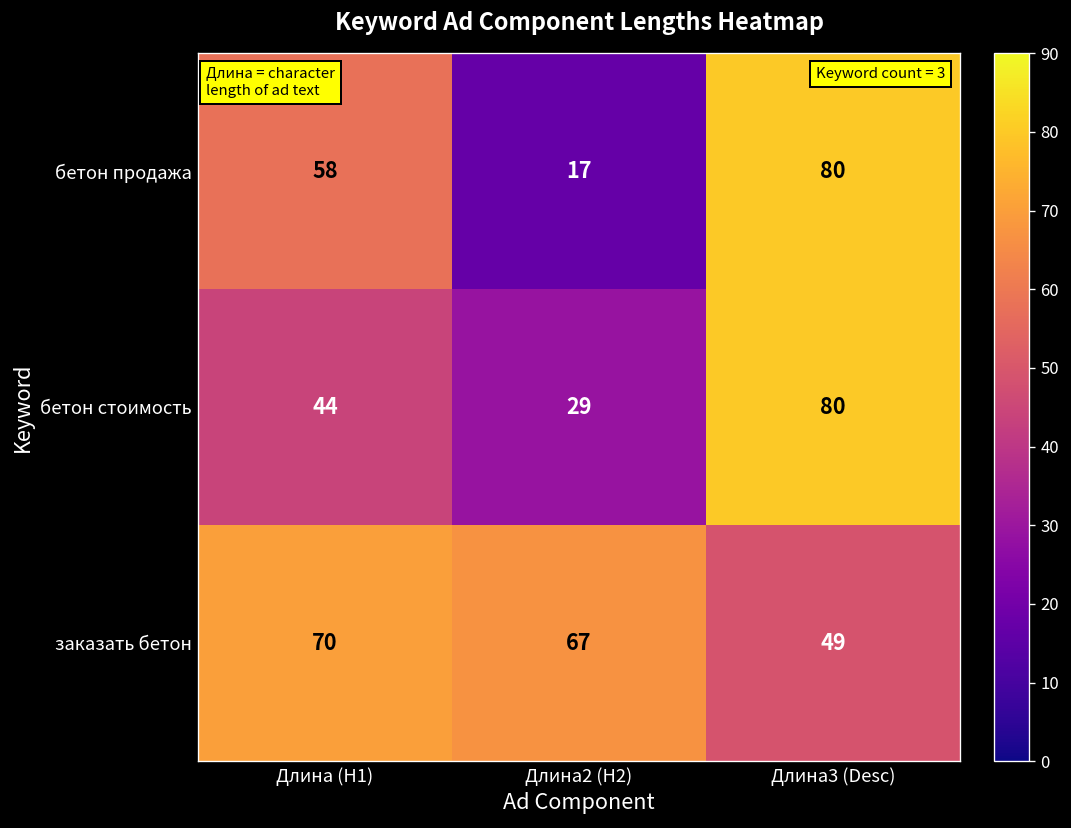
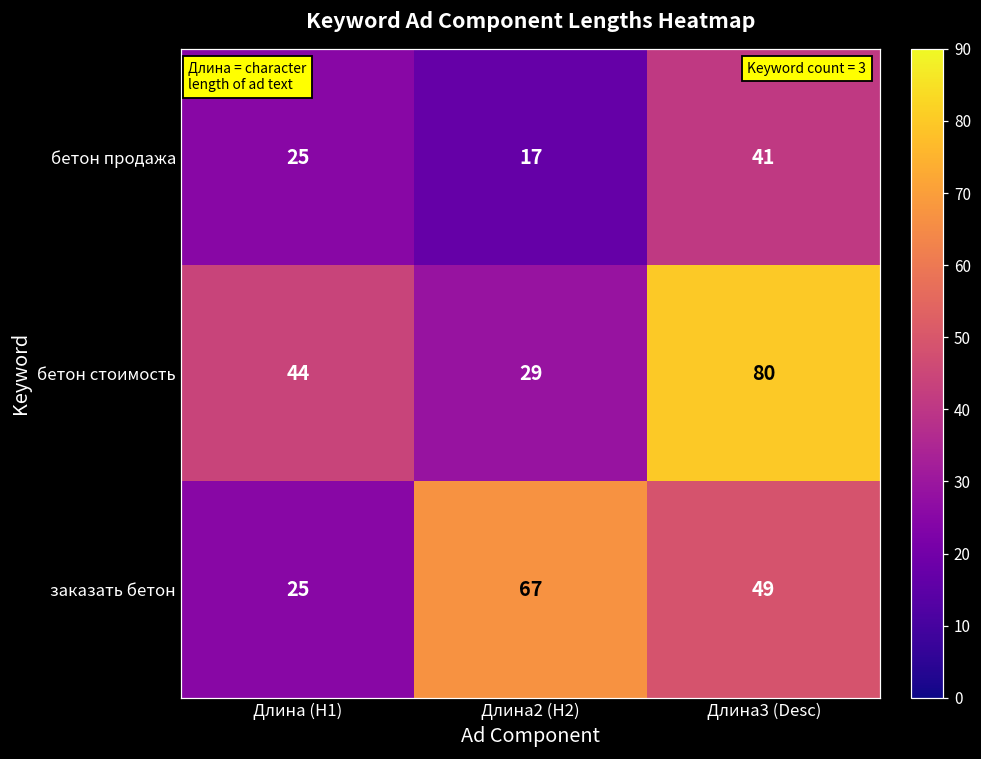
бетон продажа, Длина (H1): 58 -> 25
бетон продажа, Длина3 (Desc): 80 -> 41
заказать бетон, Длина (H1): 70 -> 25
